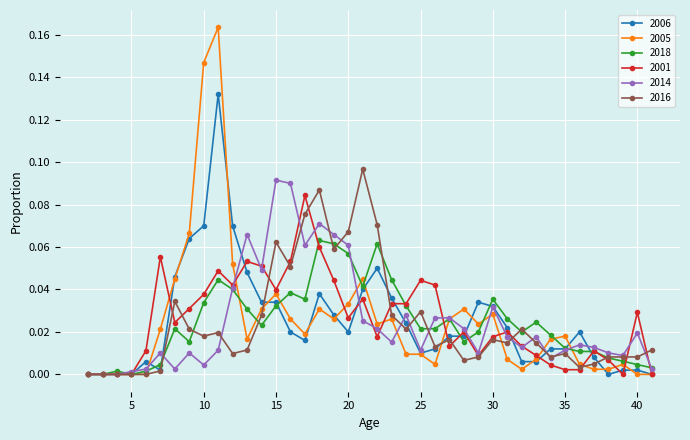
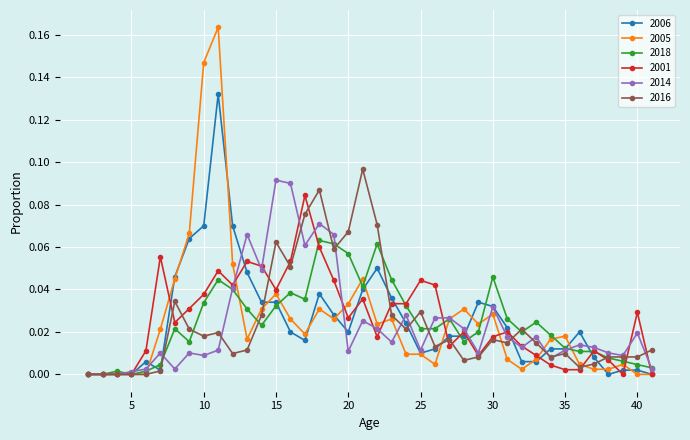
2014, 10: 0.004 -> 0.009
2014, 20: 0.061 -> 0.011
2018, 30: 0.035 -> 0.046
